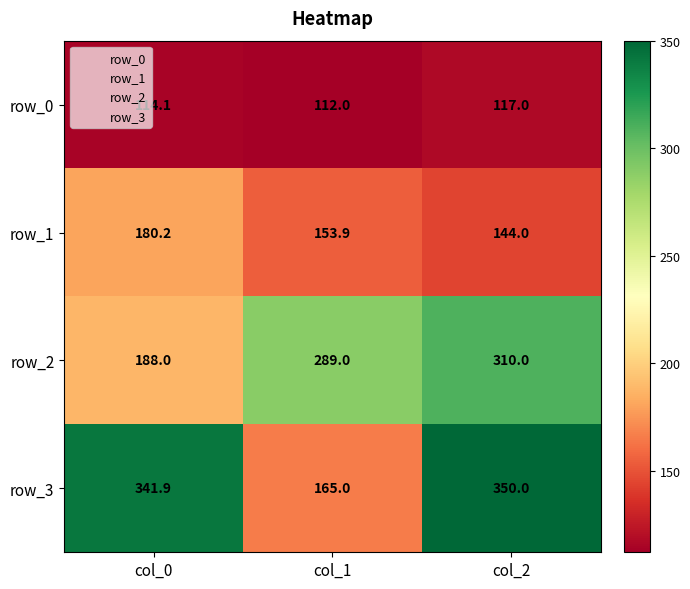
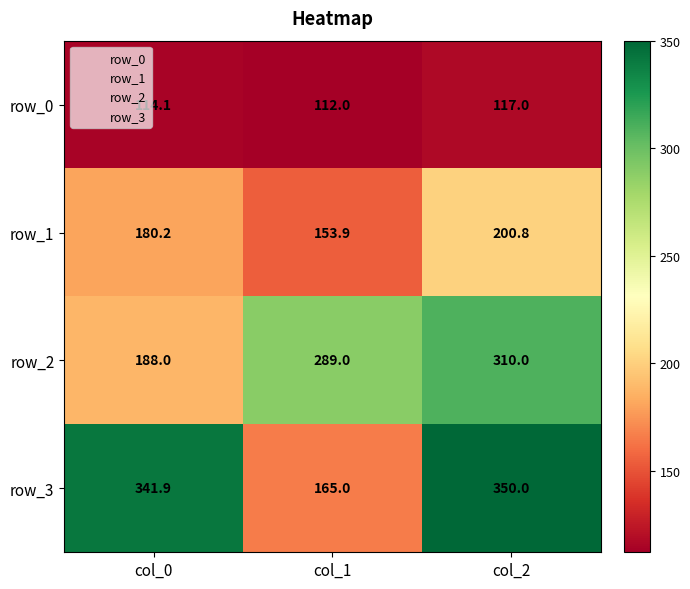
row_1, col_2: 144.0 -> 200.8
